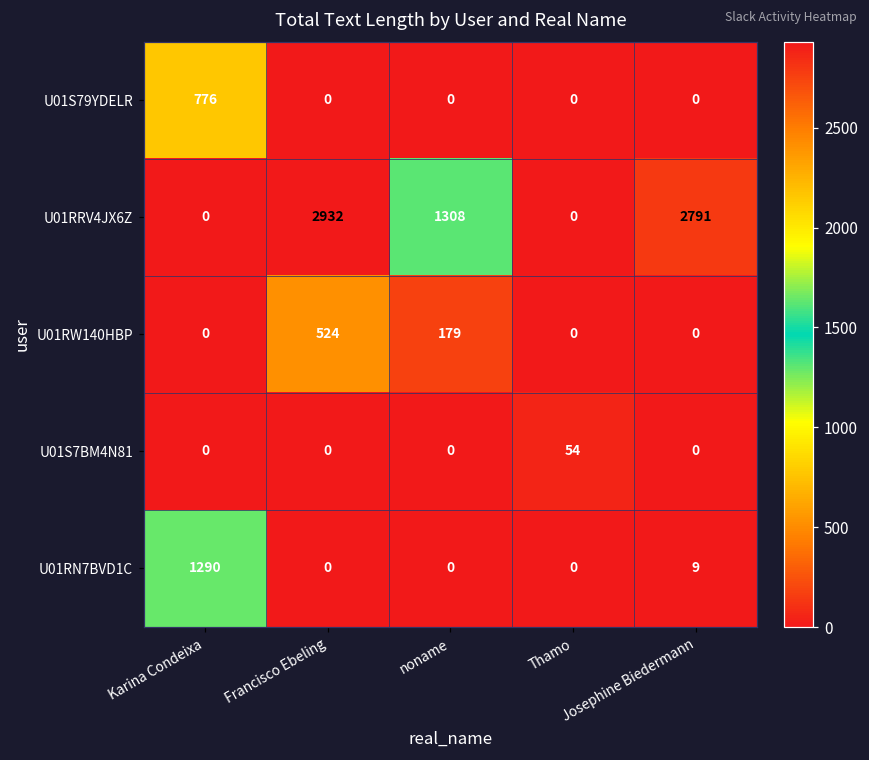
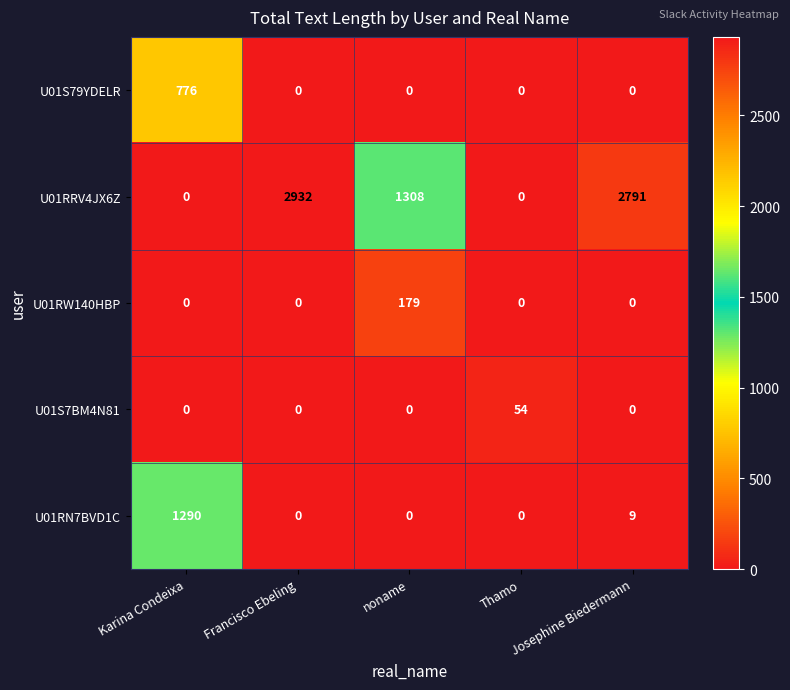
U01RW140HBP, Francisco Ebeling: 524 -> 0
